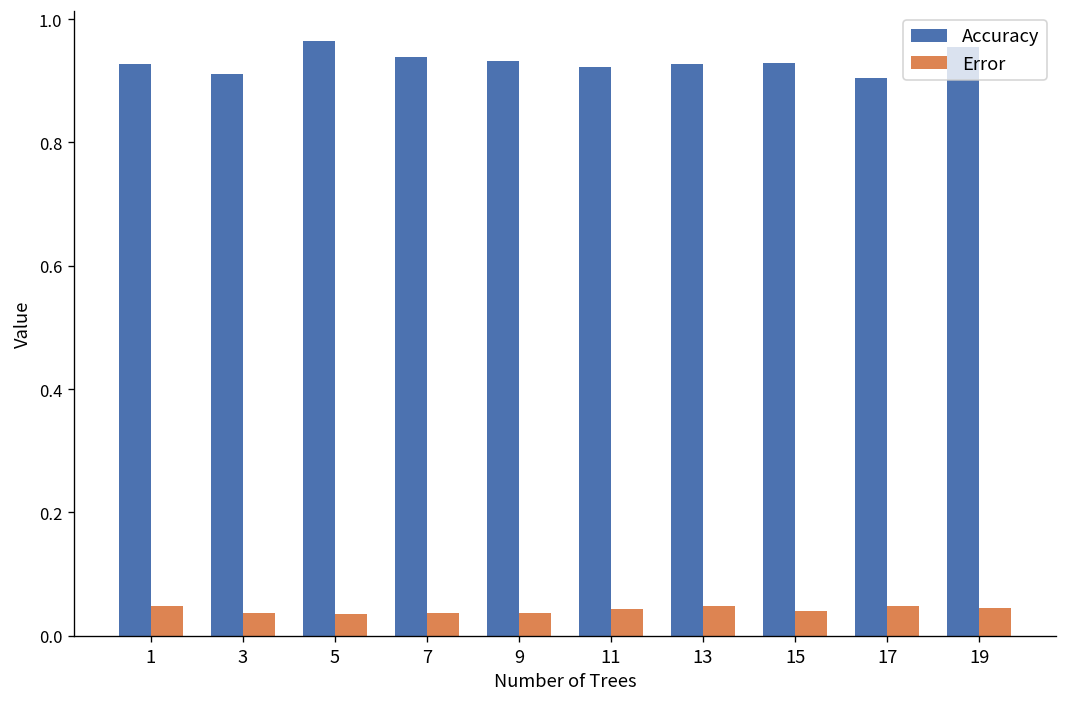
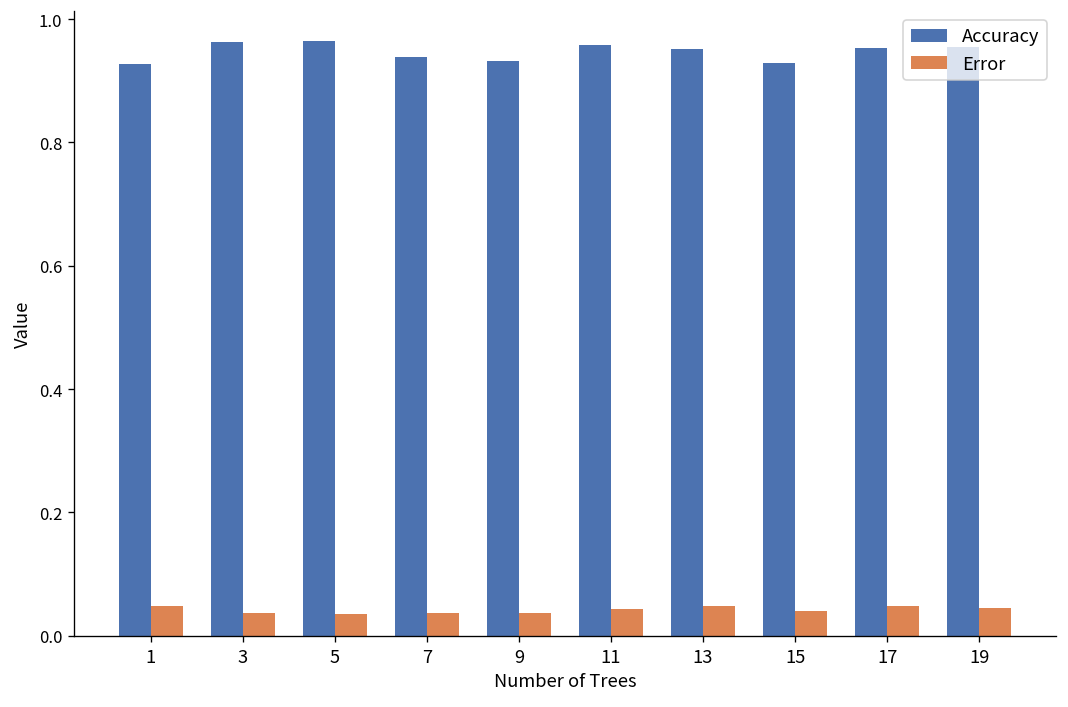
Accuracy, 3: 0.91 -> 0.96
Accuracy, 11: 0.92 -> 0.96
Accuracy, 13: 0.93 -> 0.95
Accuracy, 17: 0.90 -> 0.95
